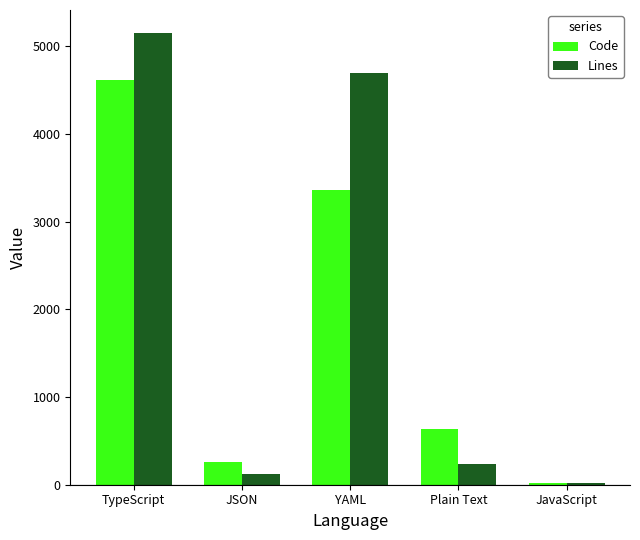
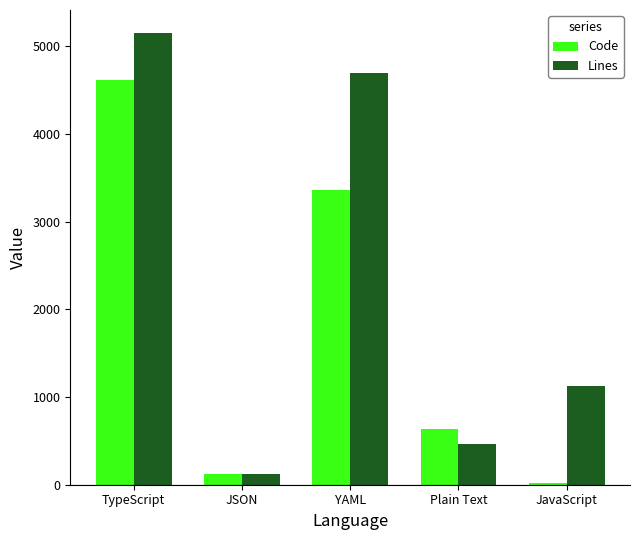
Code, JSON: 300 -> 100
Lines, Plain Text: 200 -> 500
Lines, JavaScript: 0 -> 1100
